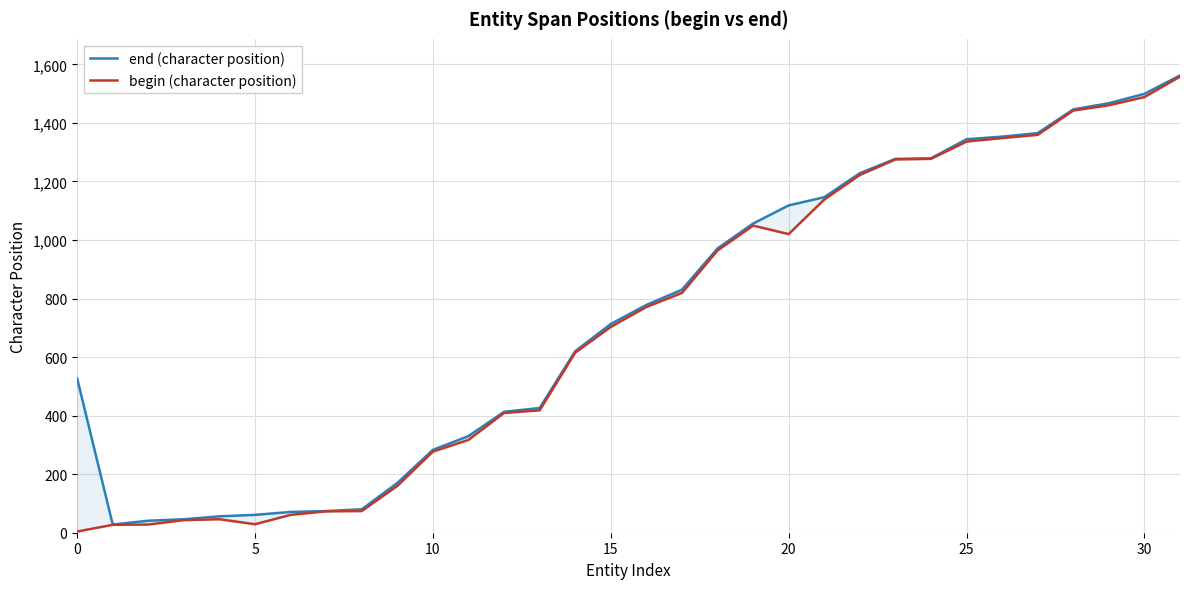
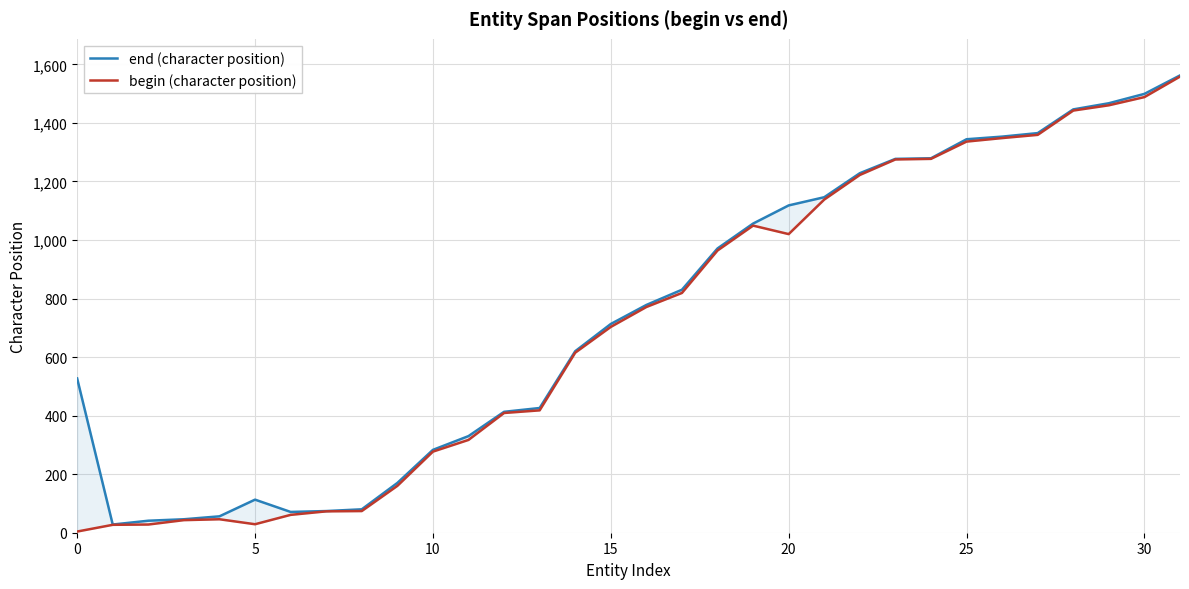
end (character position), 5: 60 -> 110
